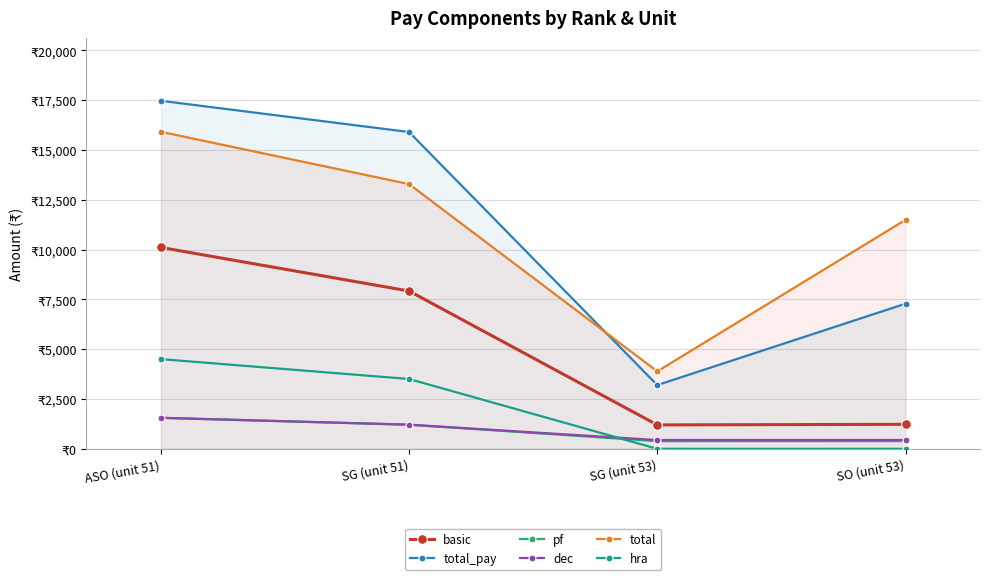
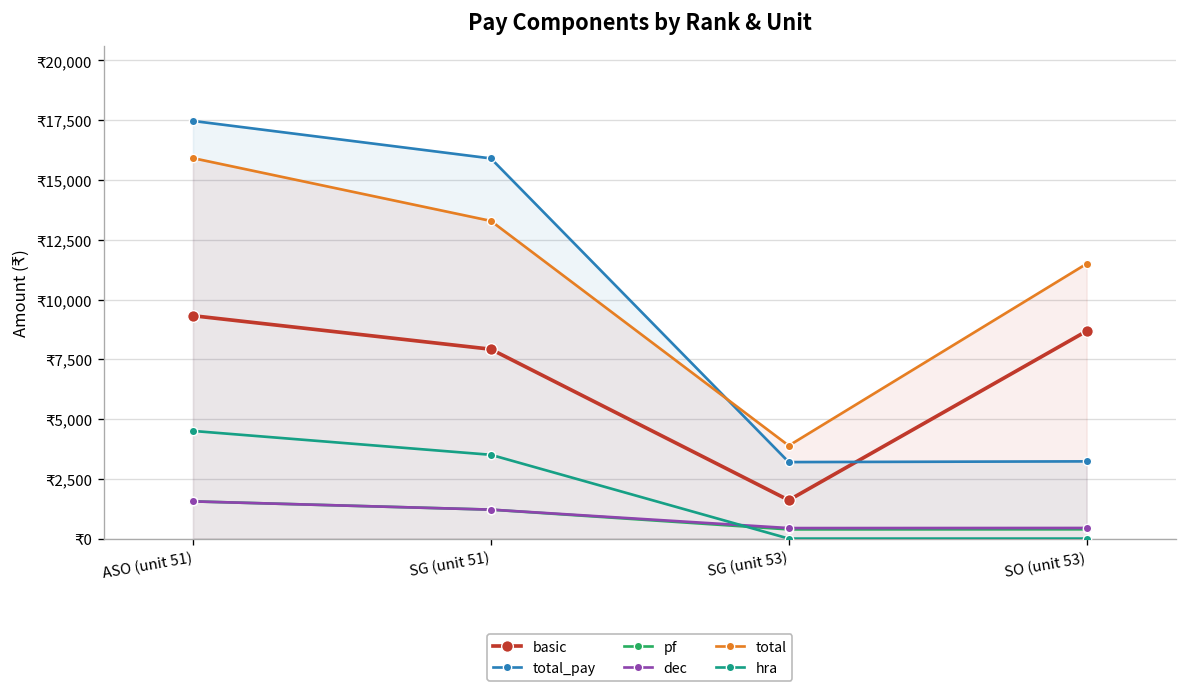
basic, ASO (unit 51): ₹10,100 -> ₹9,300
basic, SG (unit 53): ₹1,200 -> ₹1,600
basic, SO (unit 53): ₹1,200 -> ₹8,700
total_pay, SO (unit 53): ₹7,300 -> ₹3,200
